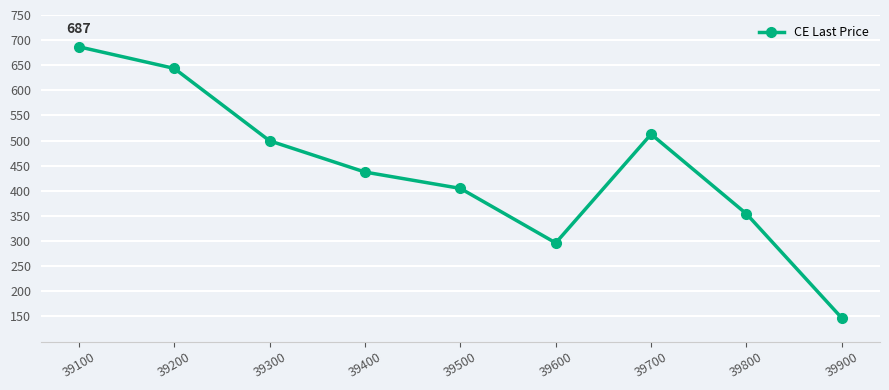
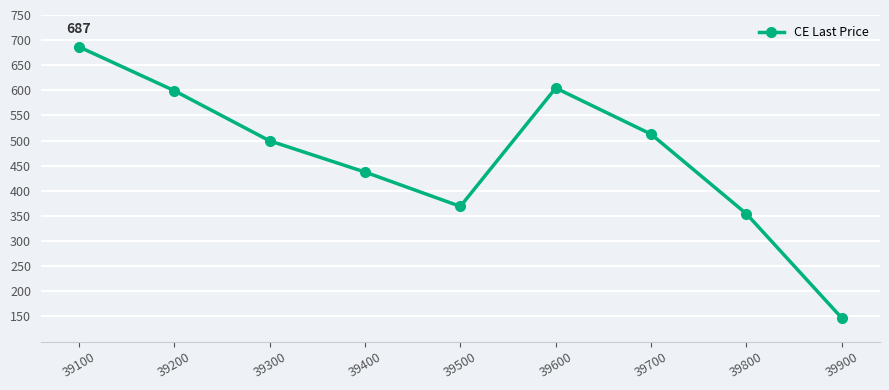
39200: 640 -> 600
39500: 400 -> 370
39600: 300 -> 600
